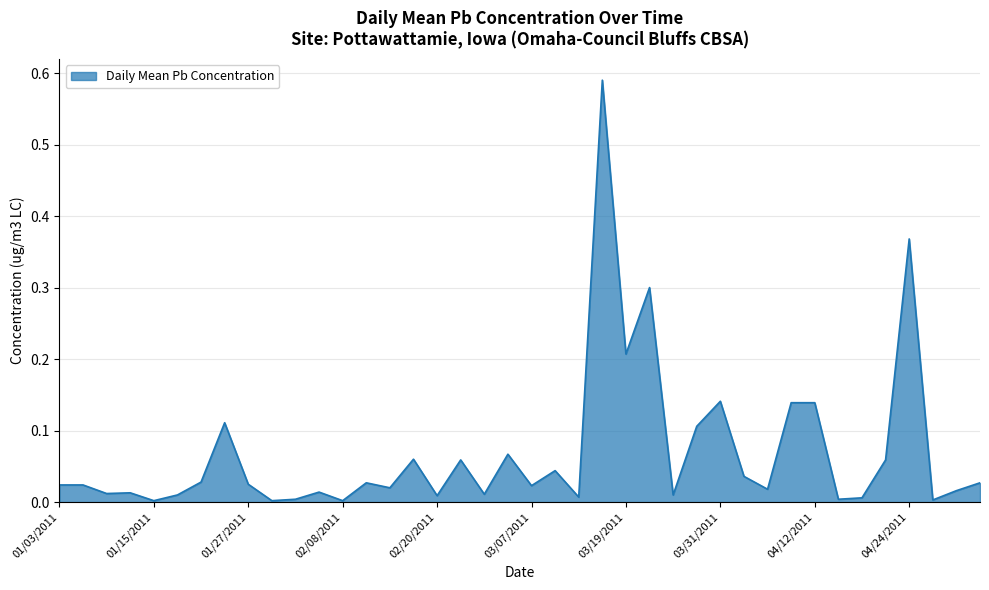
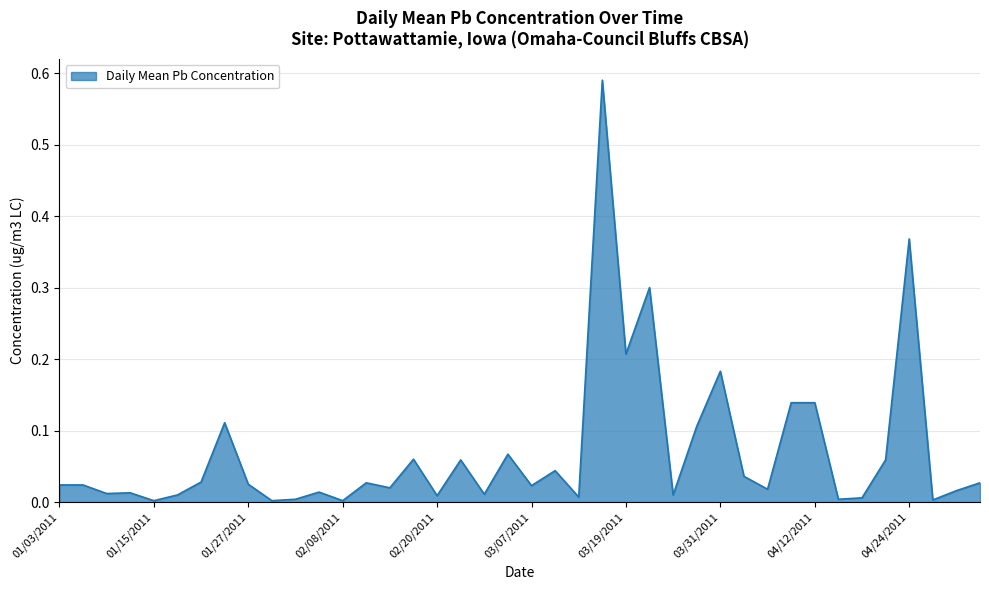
03/31/2011: 0.14 -> 0.18
